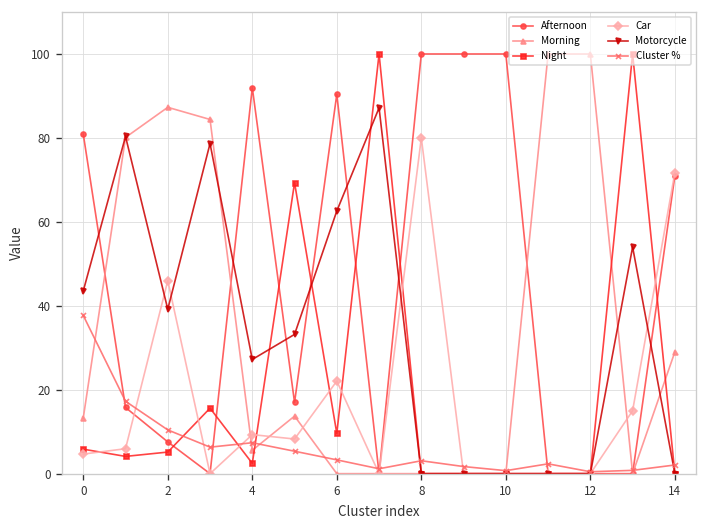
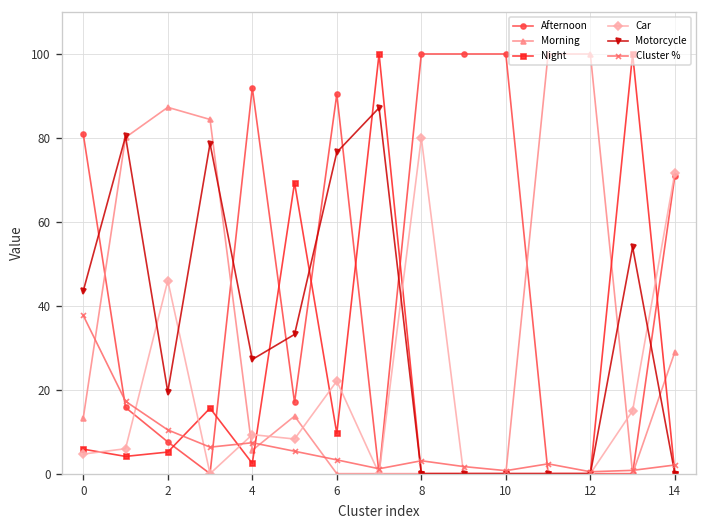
Motorcycle, 2: 39 -> 19
Motorcycle, 6: 63 -> 77
